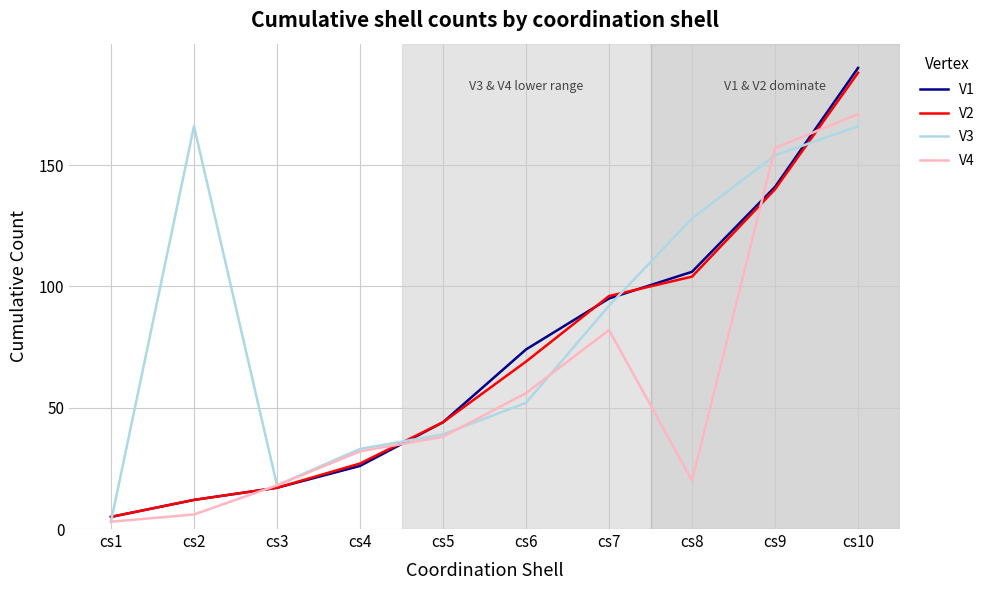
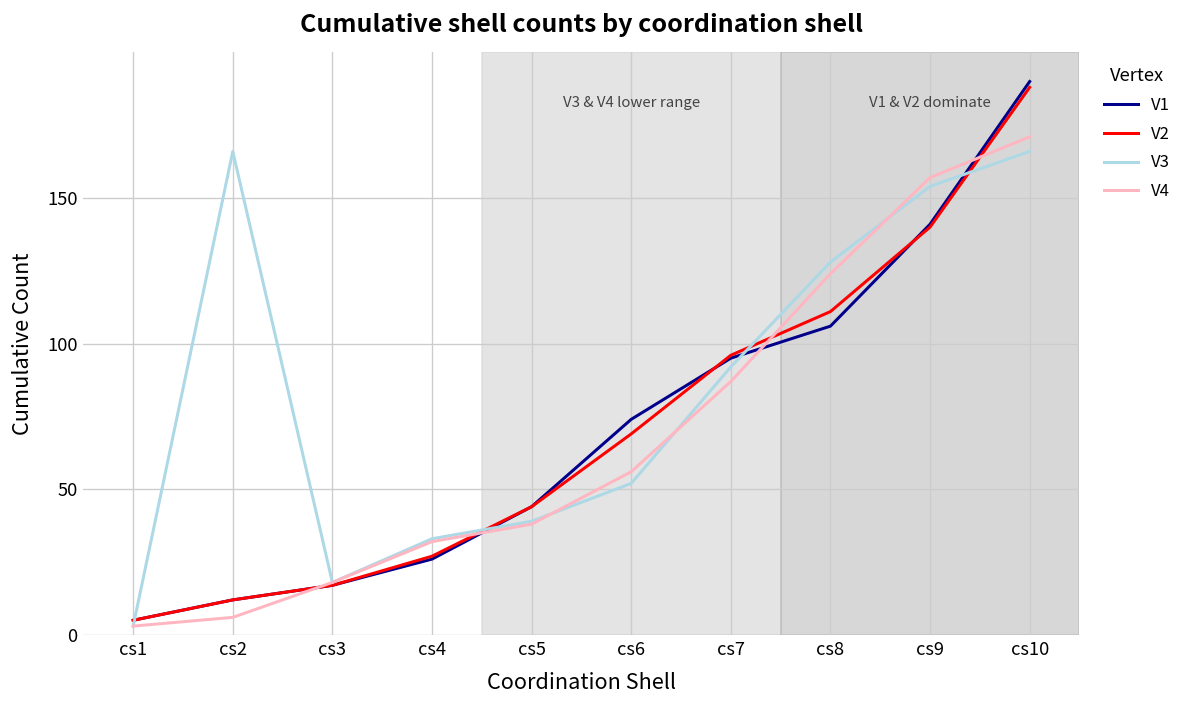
V4, cs7: 82 -> 87
V2, cs8: 104 -> 111
V4, cs8: 20 -> 124
